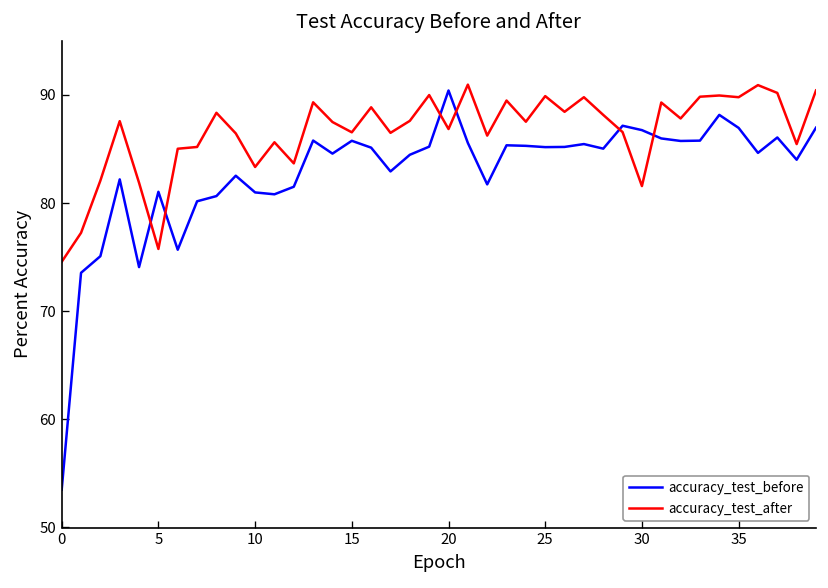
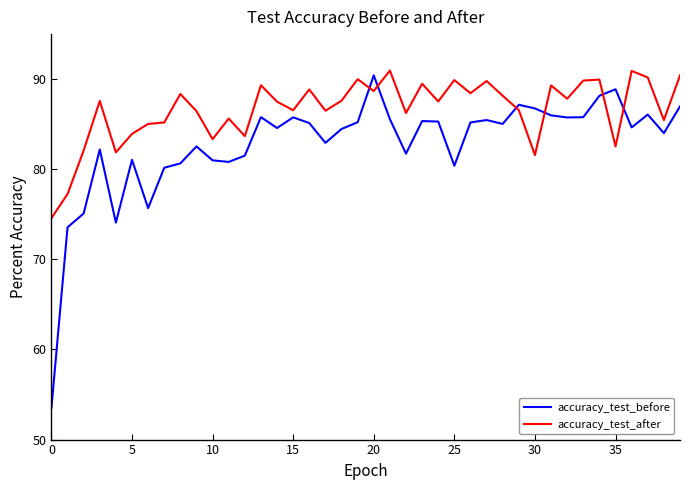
accuracy_test_after, 5: 76 -> 84
accuracy_test_after, 20: 87 -> 89
accuracy_test_before, 25: 85 -> 80
accuracy_test_before, 35: 87 -> 89
accuracy_test_after, 35: 90 -> 83
